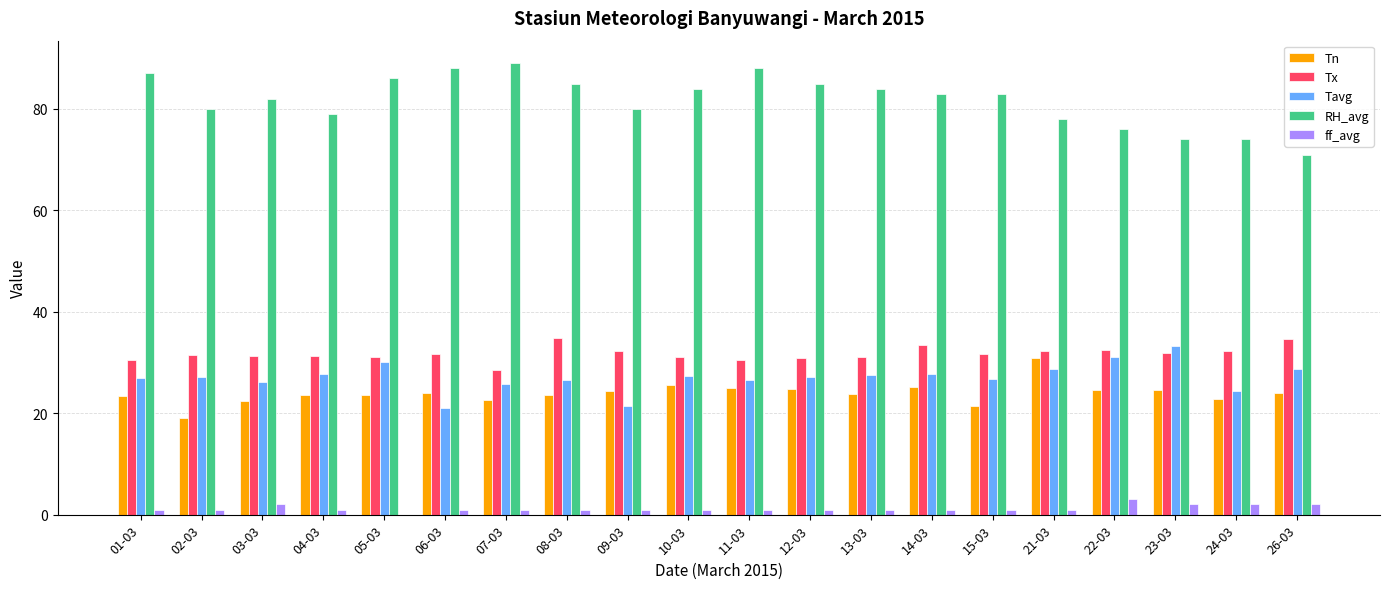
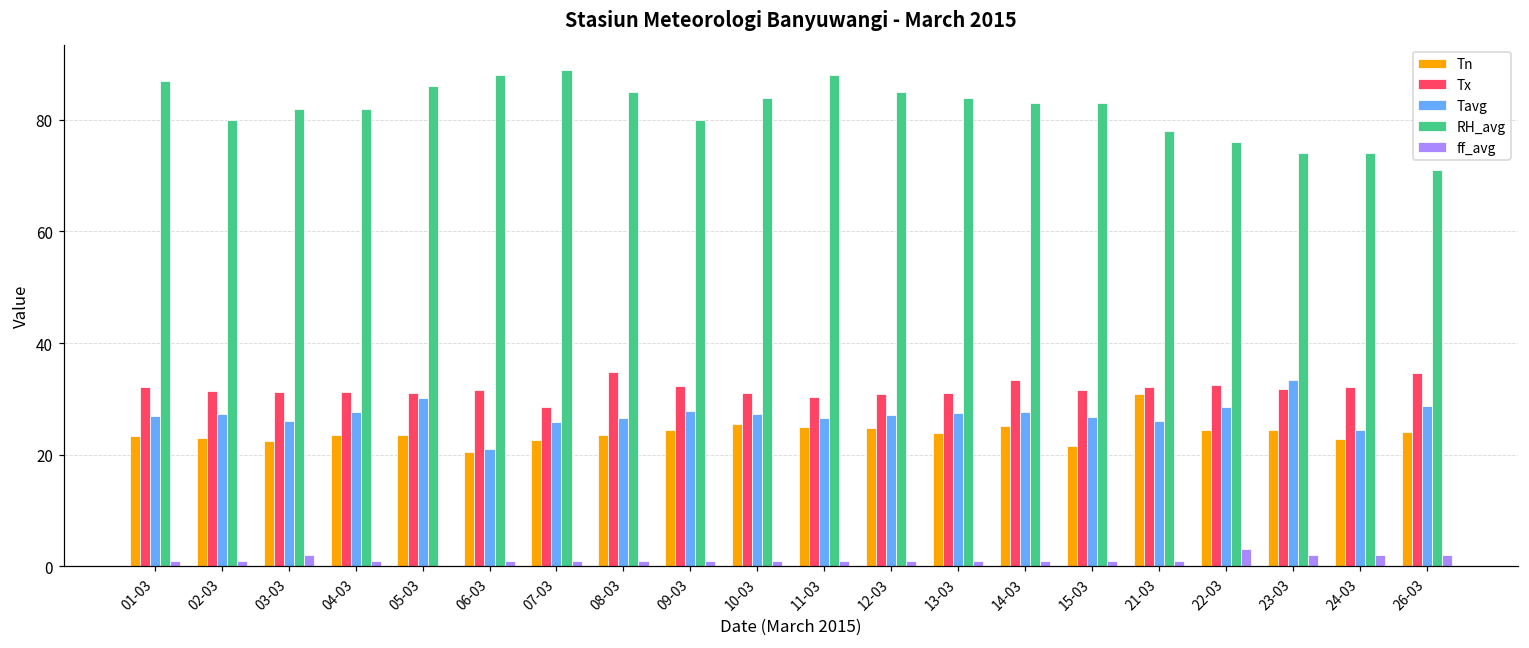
Tx, 01-03: 31 -> 32
Tn, 02-03: 19 -> 23
RH_avg, 04-03: 79 -> 82
Tn, 06-03: 24 -> 20
Tavg, 09-03: 22 -> 28
Tavg, 21-03: 29 -> 26
Tavg, 22-03: 31 -> 29
